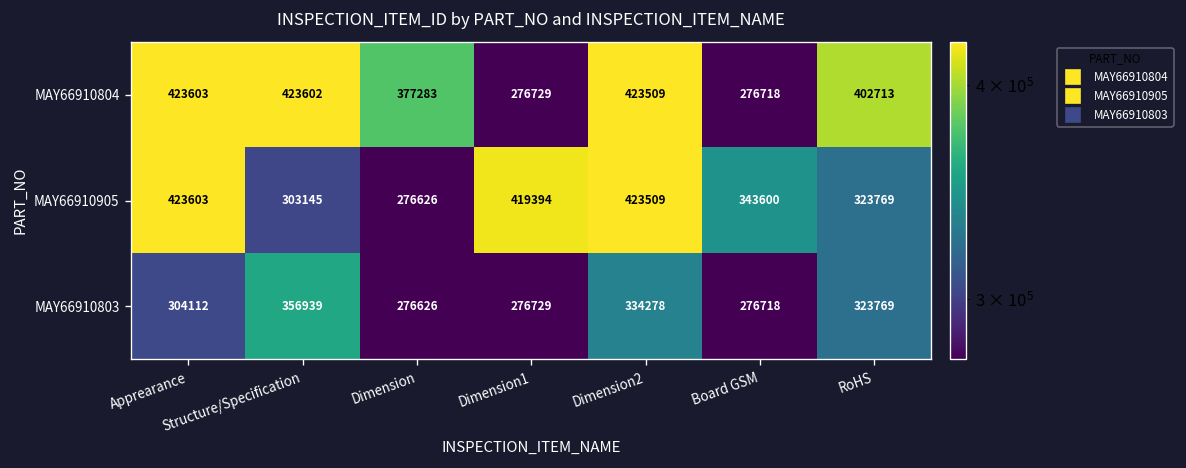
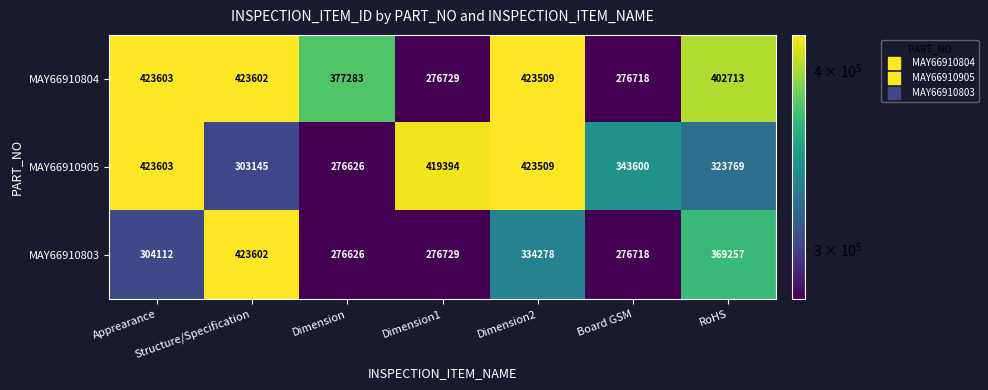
MAY66910803, Structure/Specification: 356939 -> 423602
MAY66910803, RoHS: 323769 -> 369257
